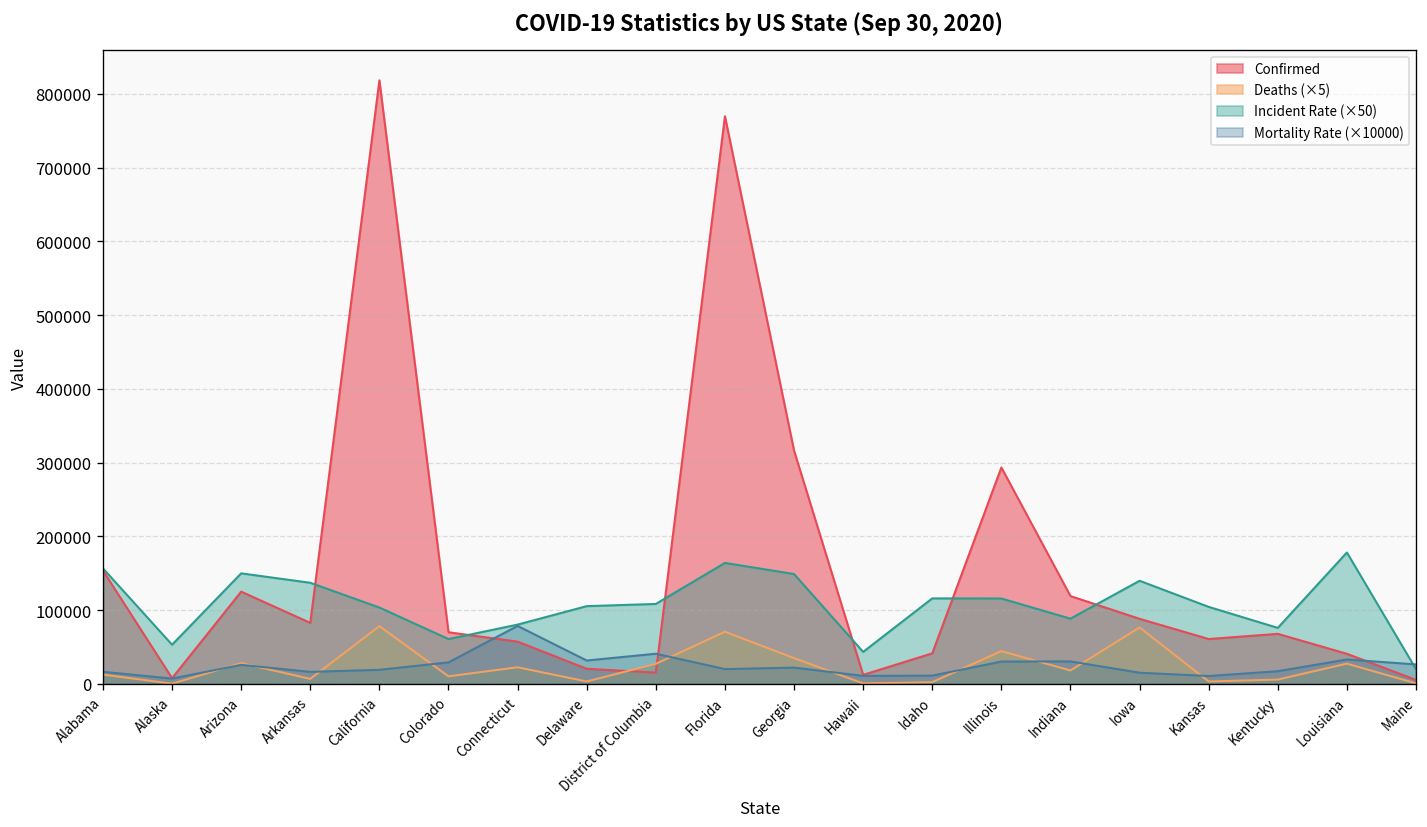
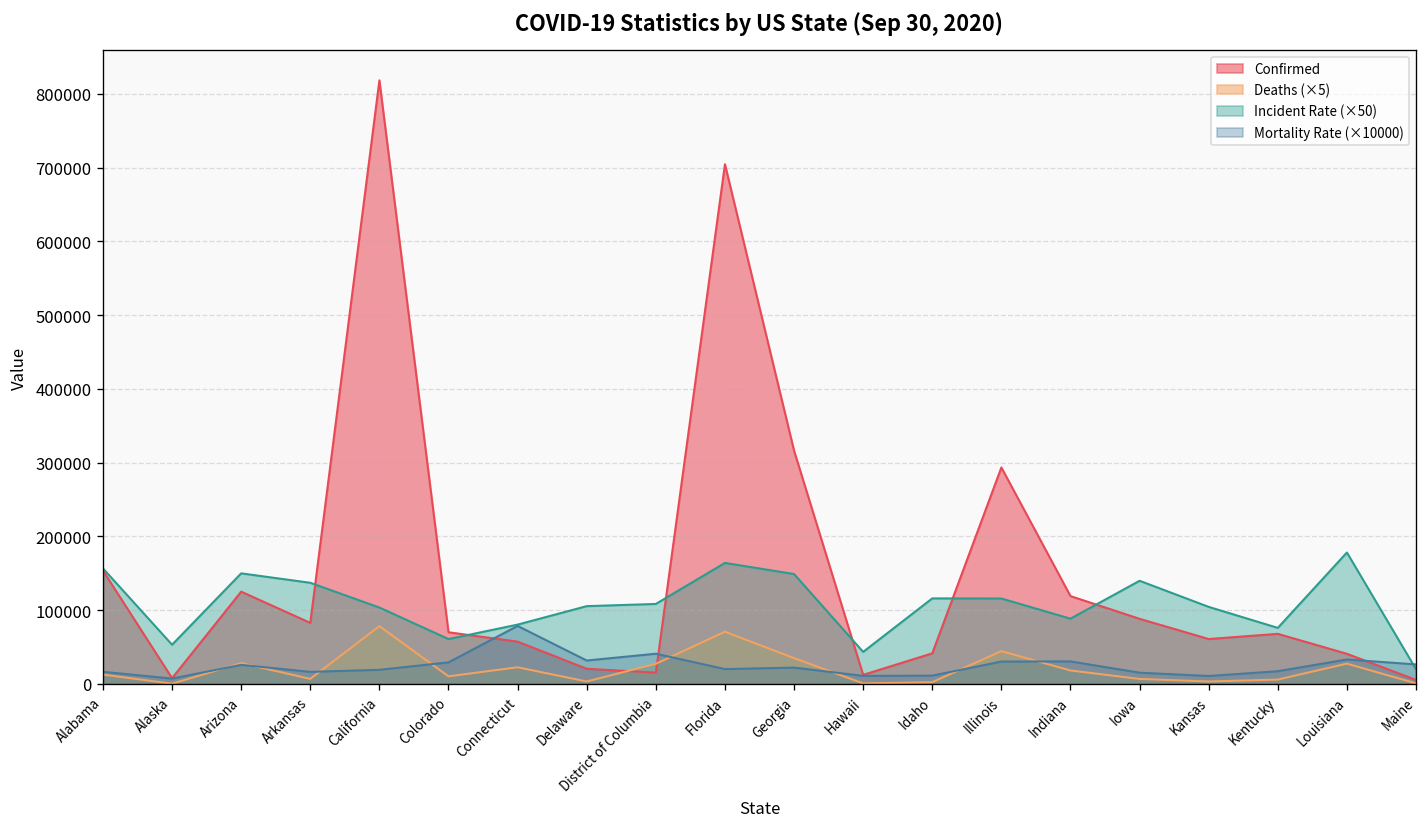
Confirmed, Florida: 770000 -> 700000
Deaths (×5), Iowa: 80000 -> 10000
